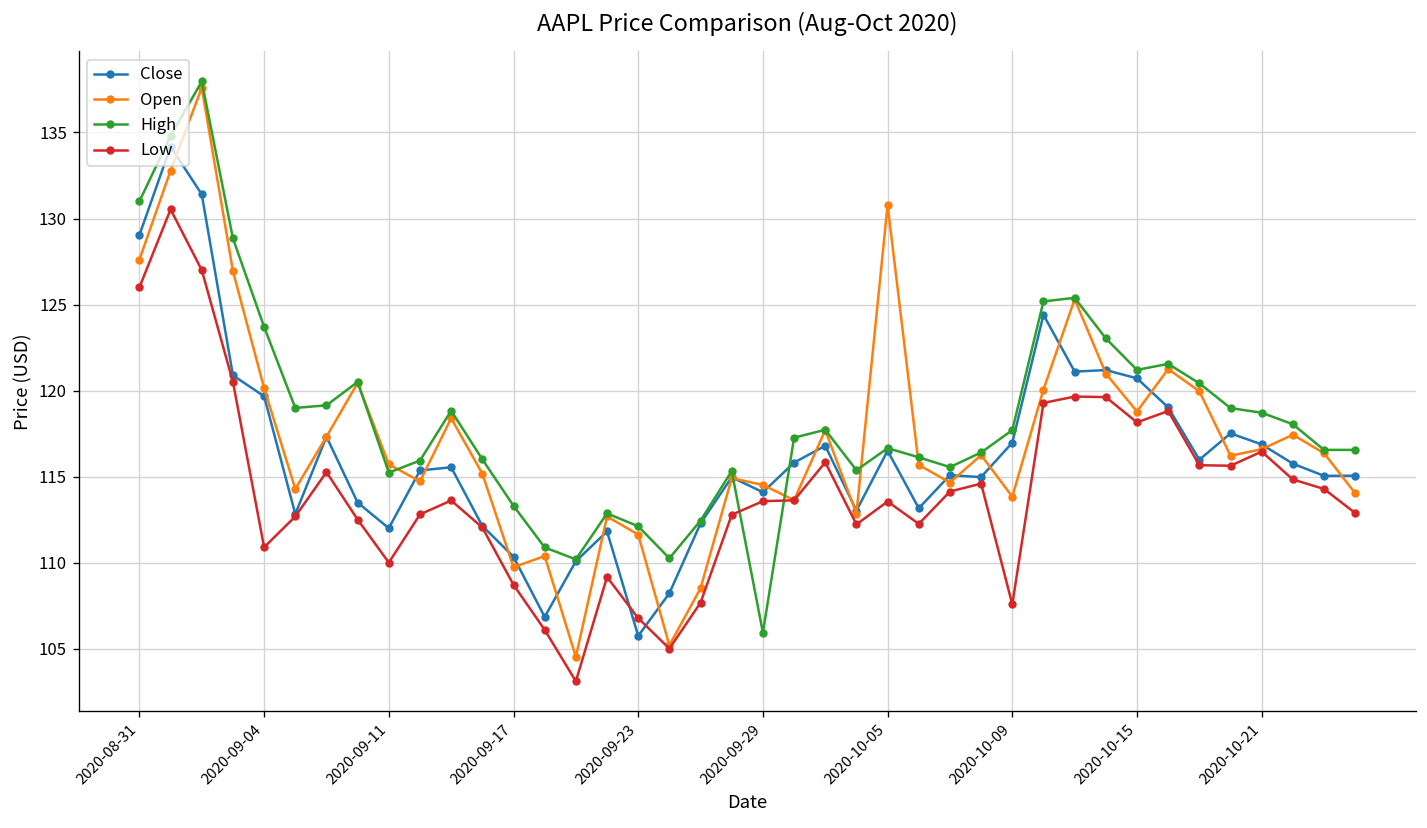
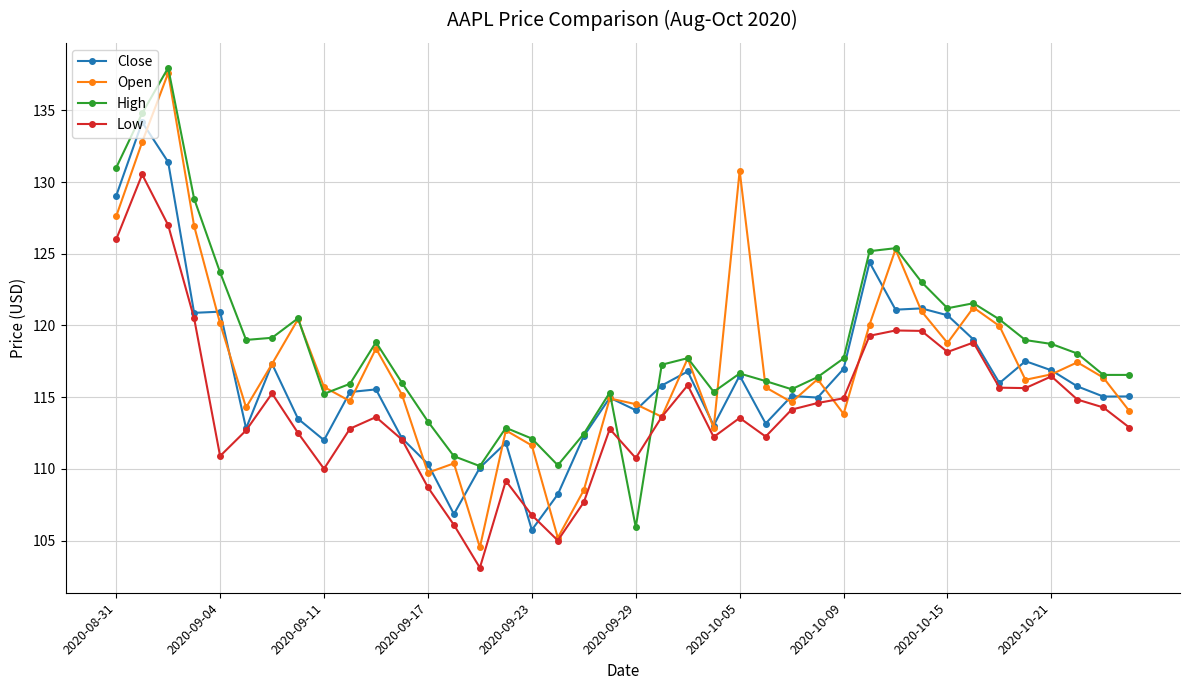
Close, 2020-09-04: 119.7 -> 121.0
Low, 2020-09-29: 113.6 -> 110.8
Low, 2020-10-09: 107.6 -> 114.9
